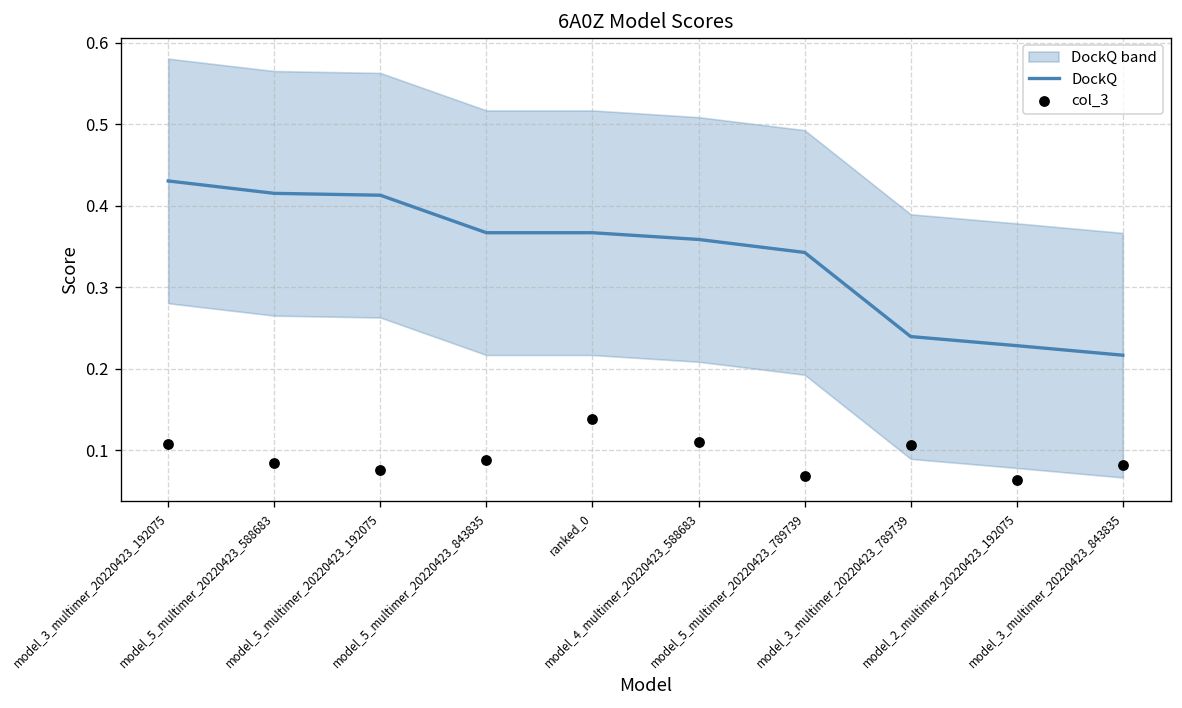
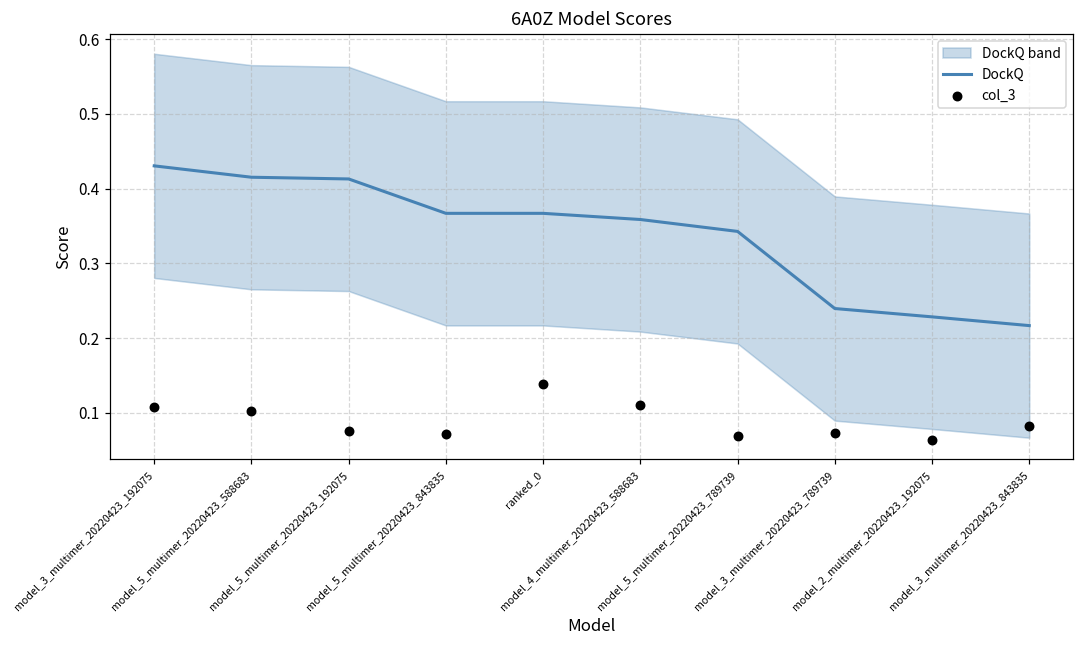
col_3, model_5_multimer_20220423_588683: 0.08 -> 0.10
col_3, model_5_multimer_20220423_843835: 0.09 -> 0.07
col_3, model_3_multimer_20220423_789739: 0.11 -> 0.07
